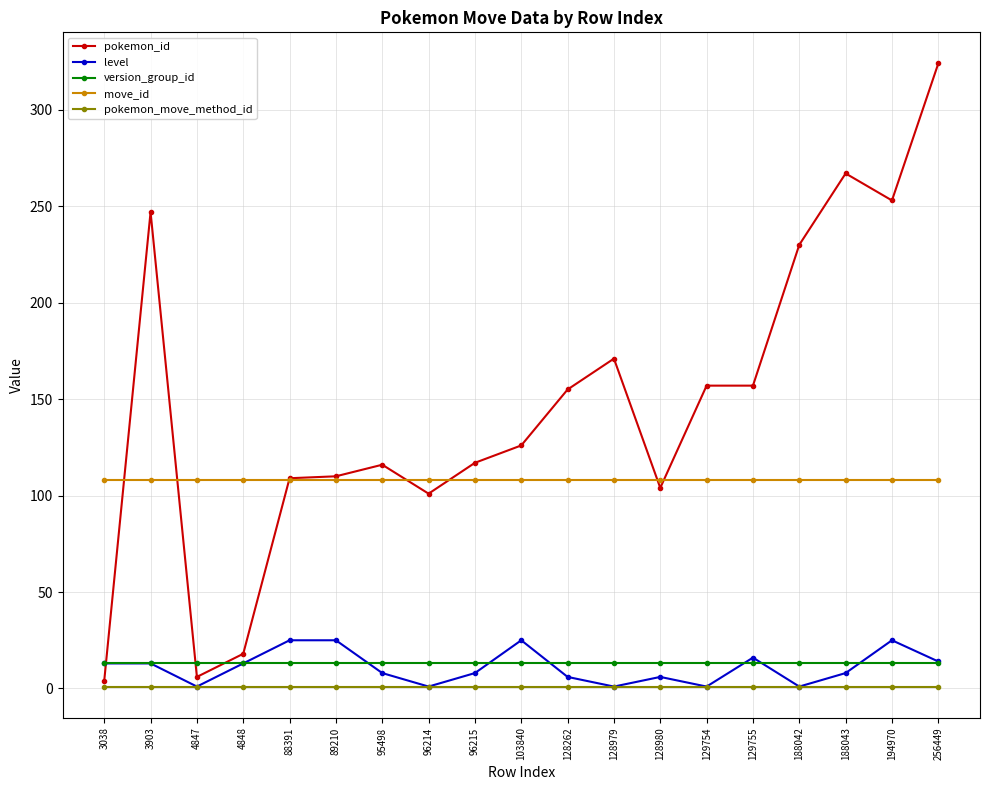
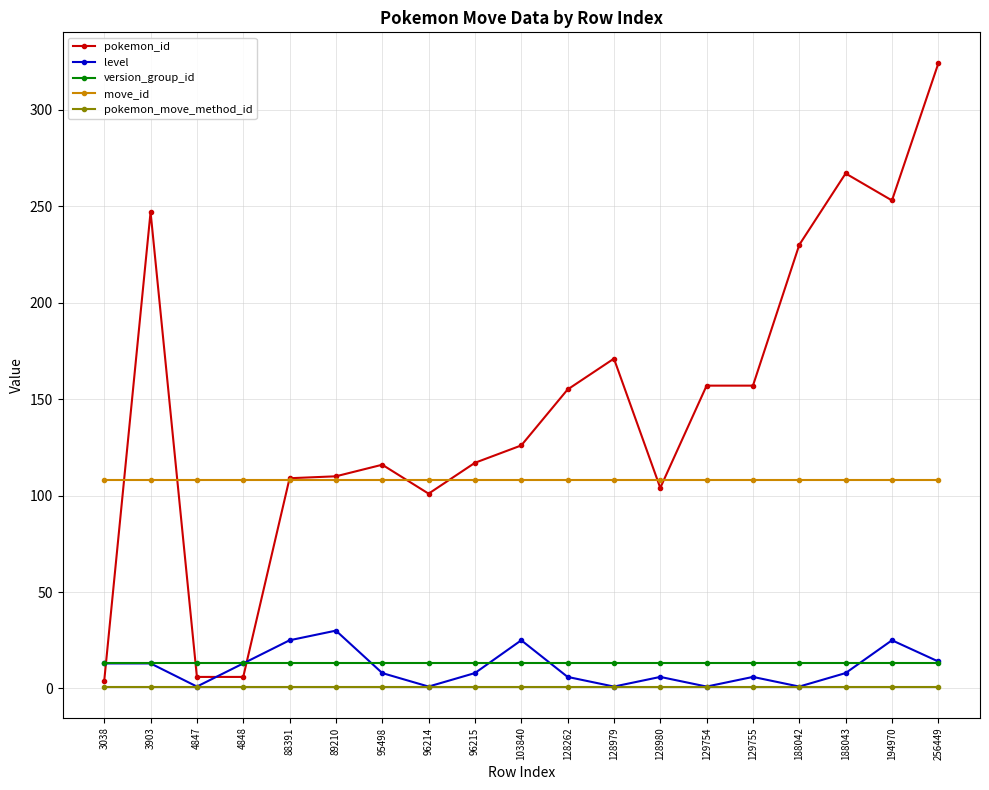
pokemon_id, 4848: 18 -> 6
level, 89210: 25 -> 30
level, 129755: 16 -> 6
